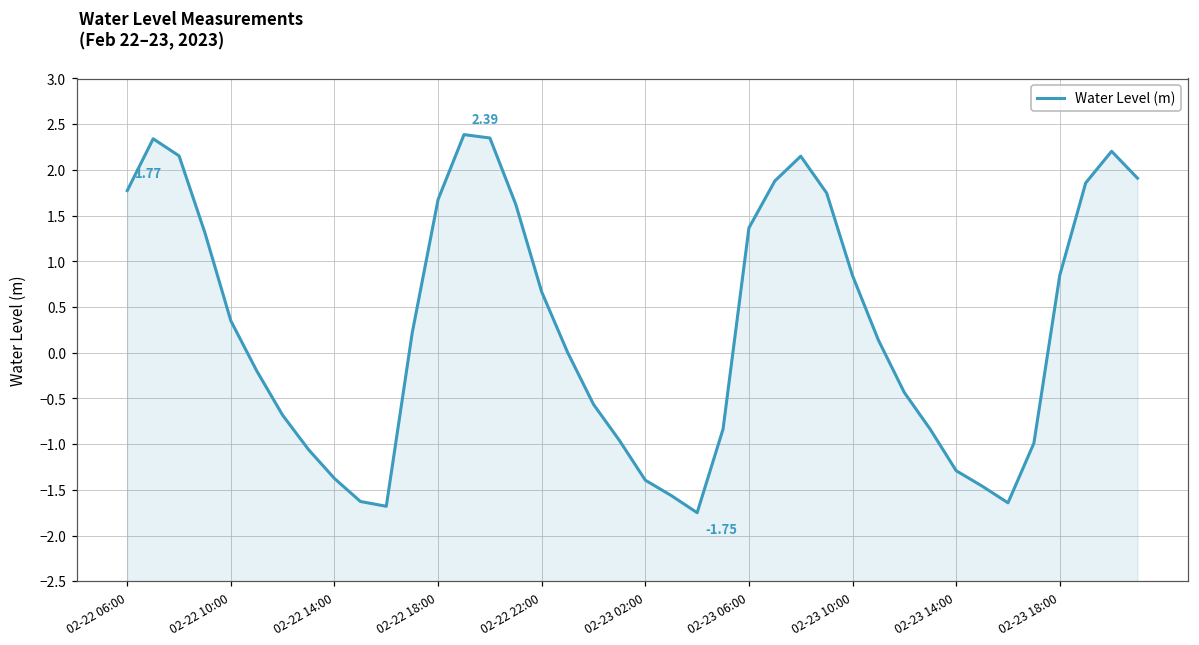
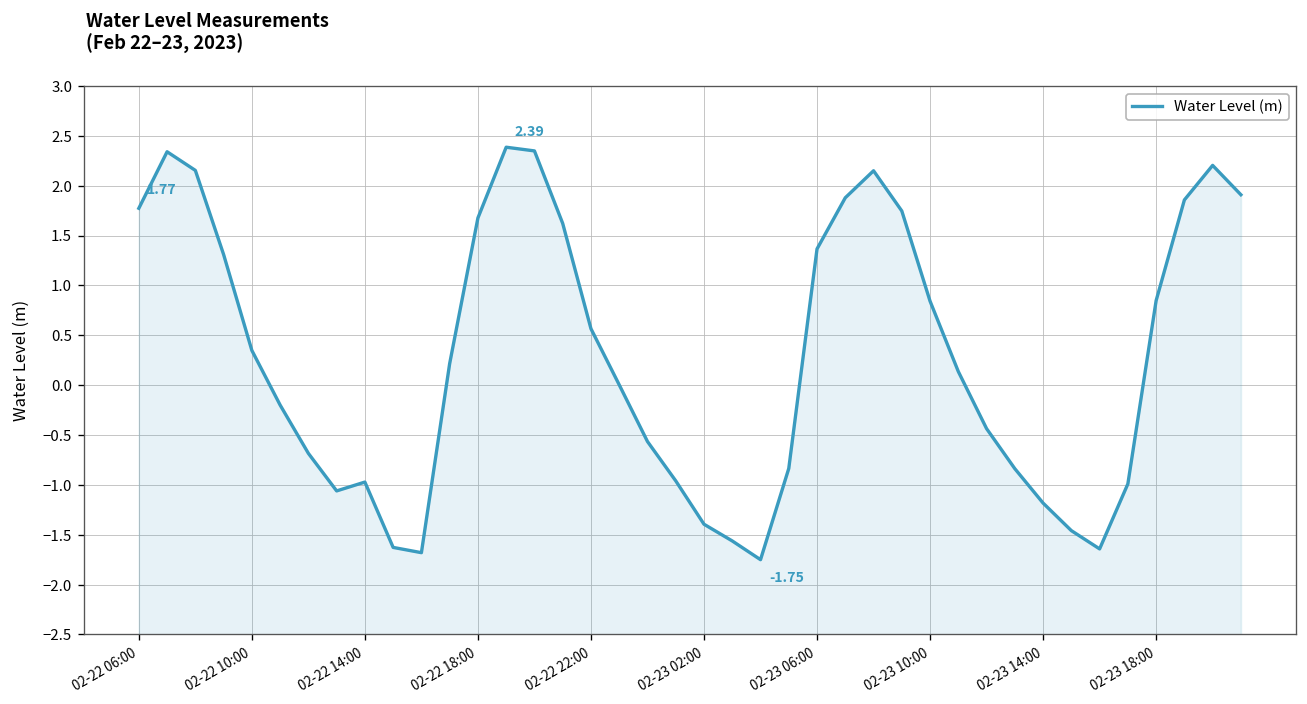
02-22 14:00: -1.4 -> -1.0
02-22 22:00: 0.7 -> 0.6
02-23 14:00: -1.3 -> -1.2
